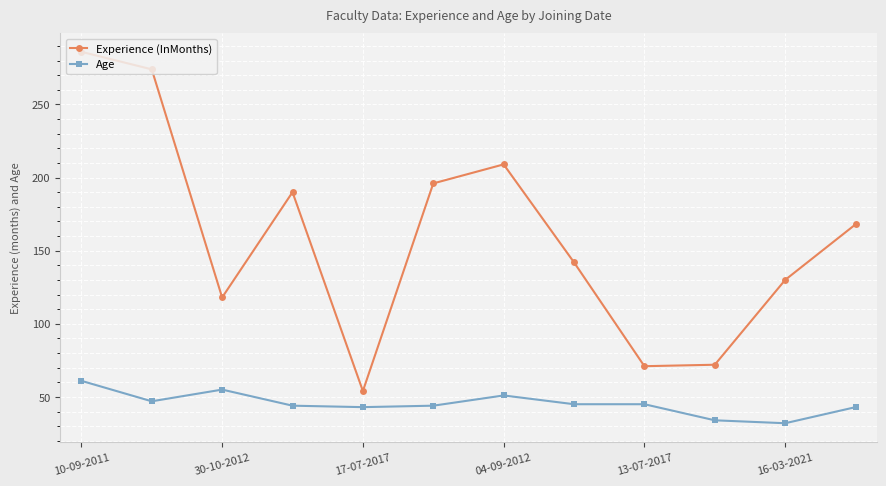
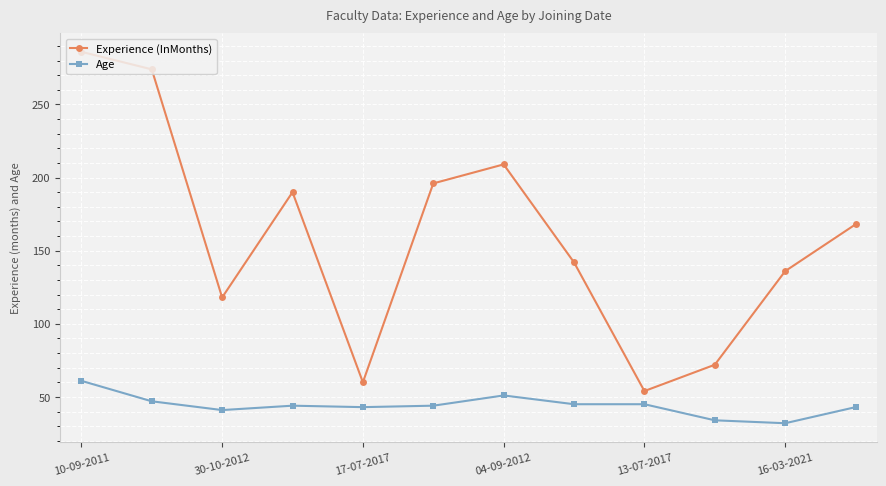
Age, 30-10-2012: 55 -> 41
Experience (InMonths), 17-07-2017: 54 -> 60
Experience (InMonths), 13-07-2017: 71 -> 54
Experience (InMonths), 16-03-2021: 130 -> 136
